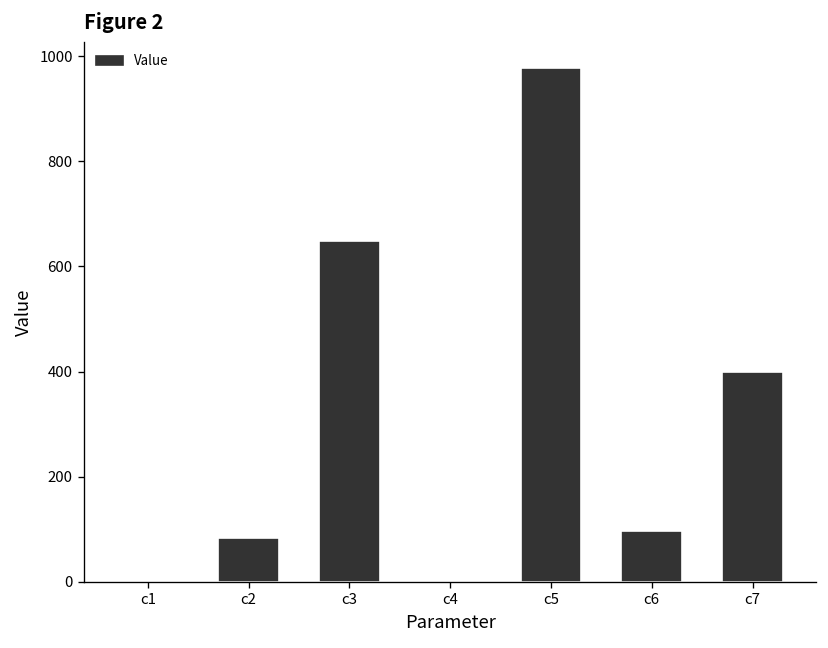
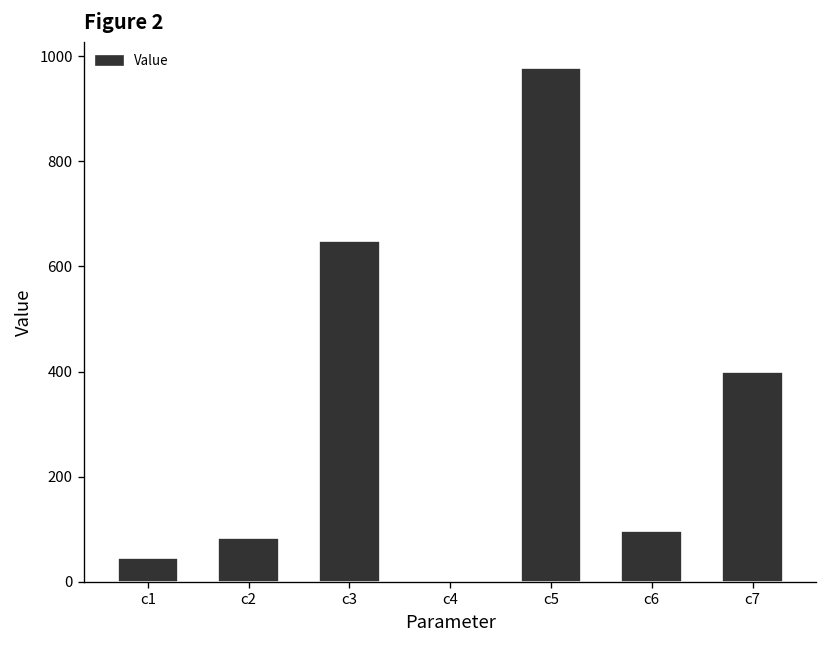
c1: 0 -> 40
